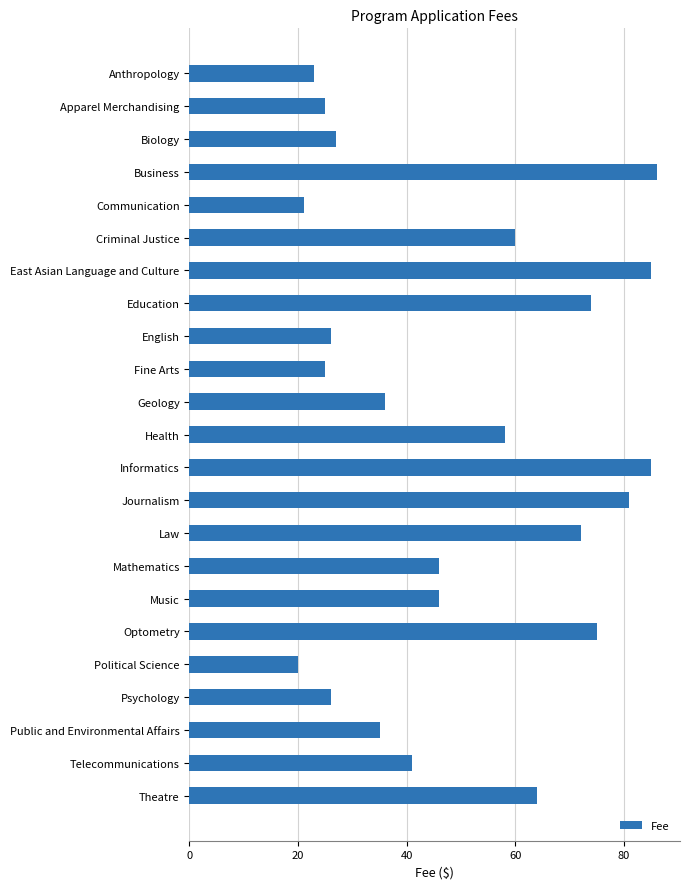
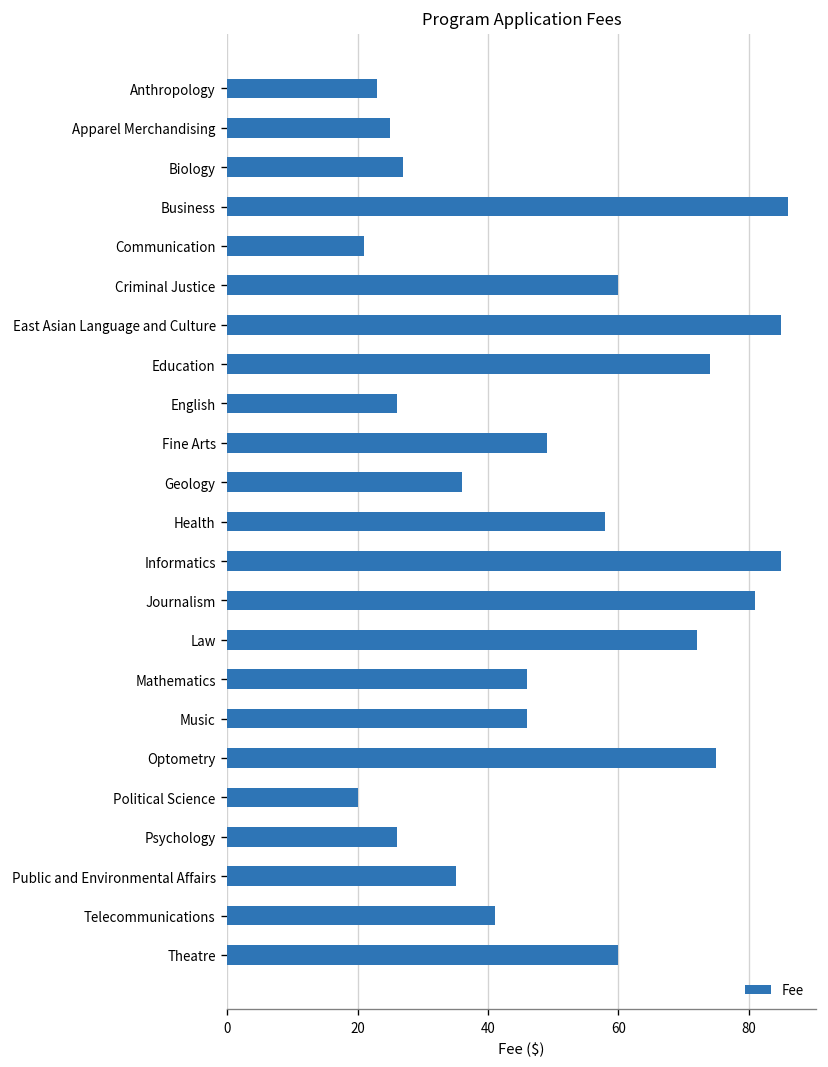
Fine Arts: 25 -> 49
Theatre: 64 -> 60
